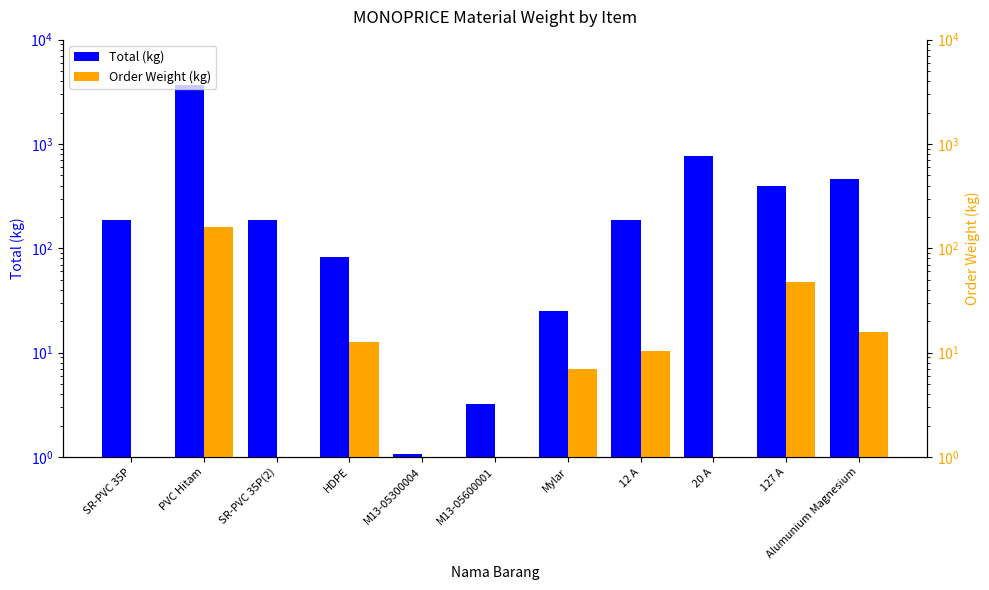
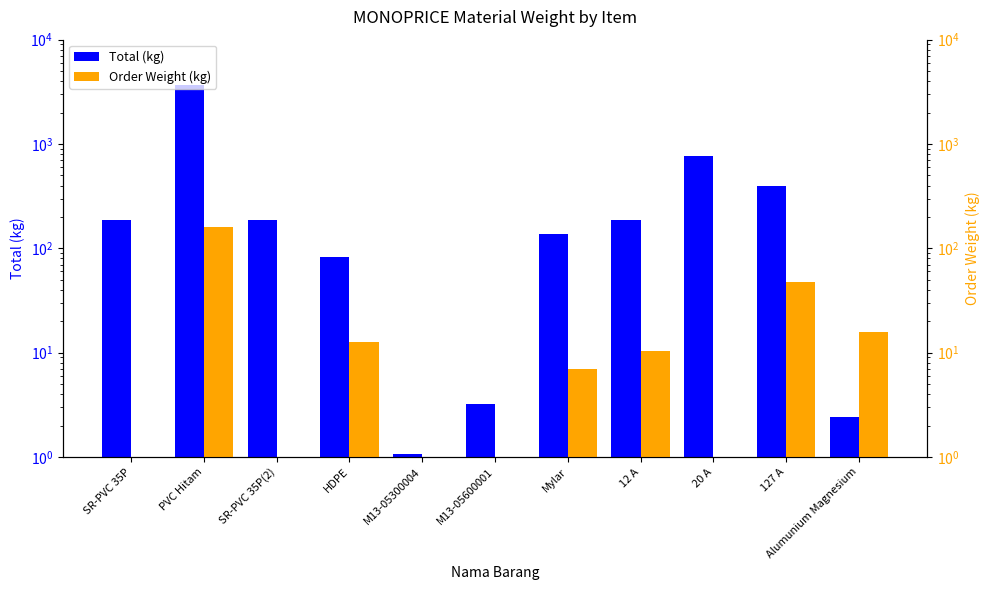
Total (kg), Mylar: 25 -> 140
Total (kg), Alumunium Magnesium: 500 -> 2.4
